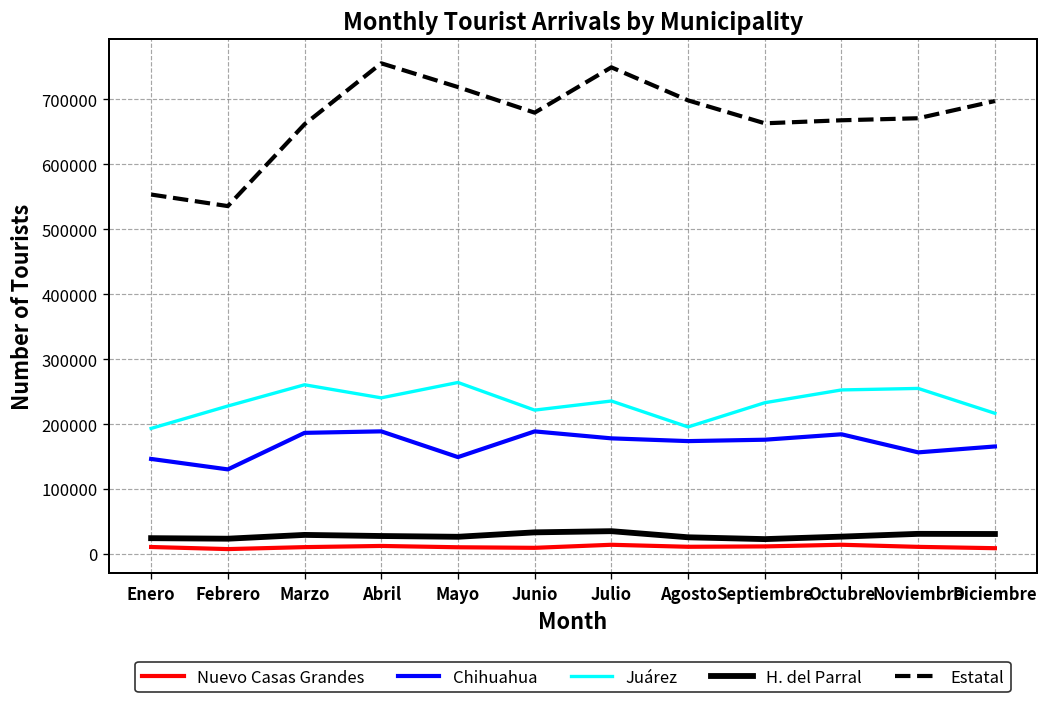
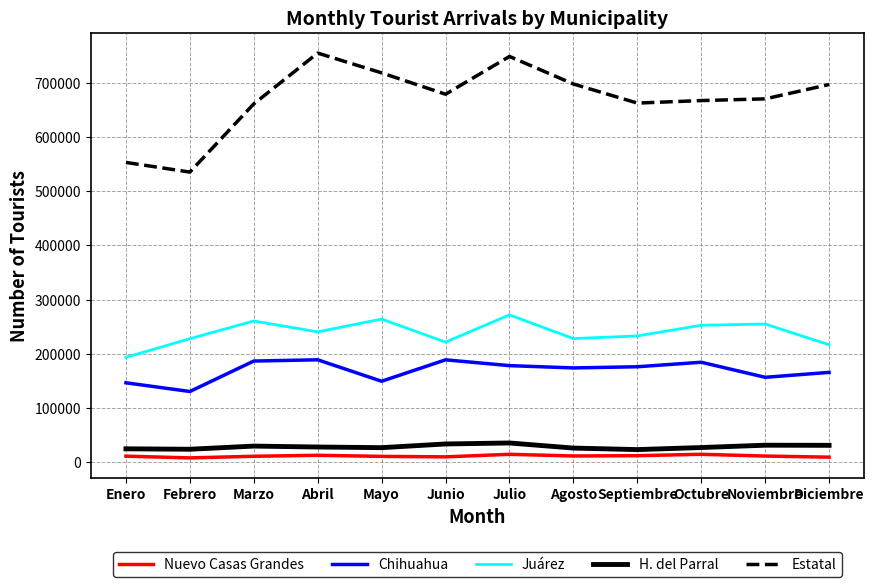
Juárez, Julio: 240000 -> 270000
Juárez, Agosto: 200000 -> 230000
